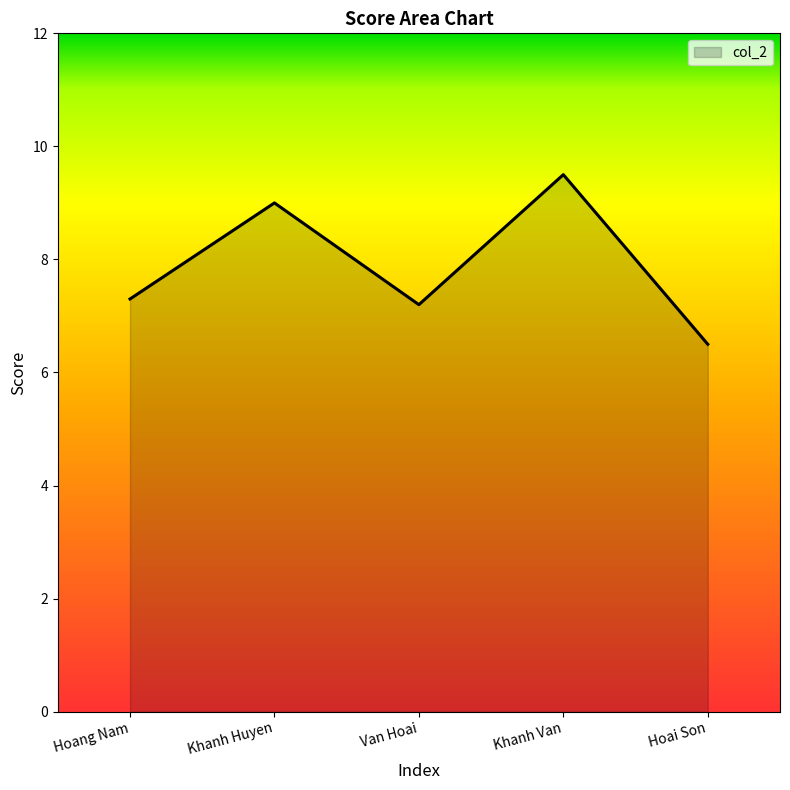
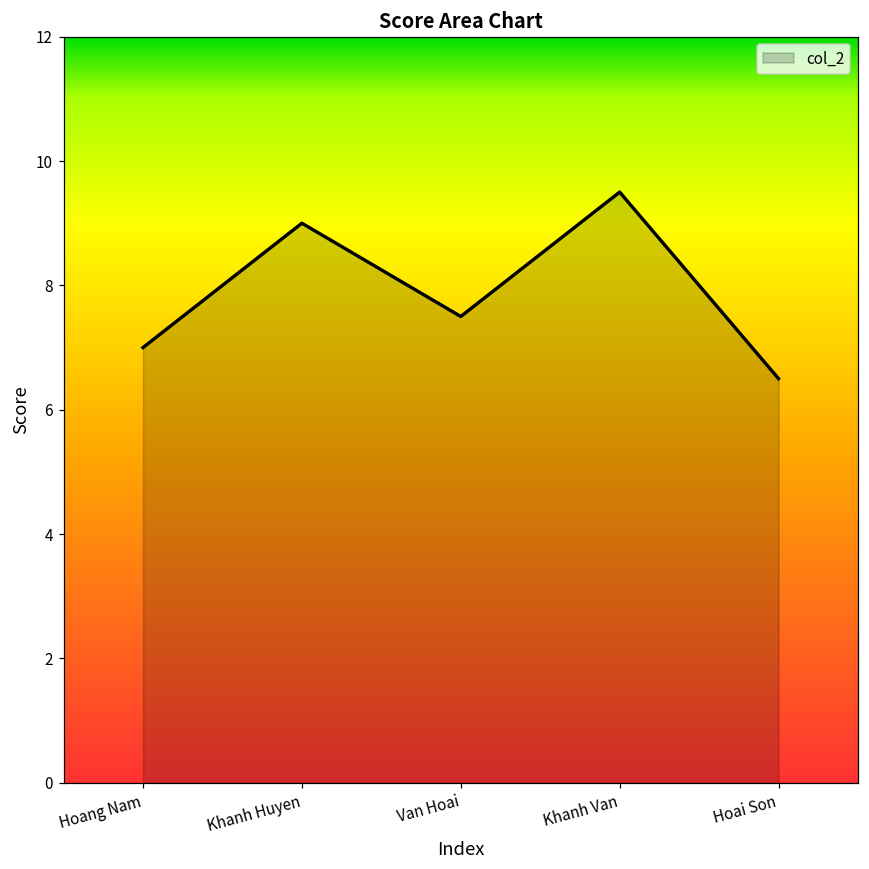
Hoang Nam: 7.3 -> 7.0
Van Hoai: 7.2 -> 7.5
